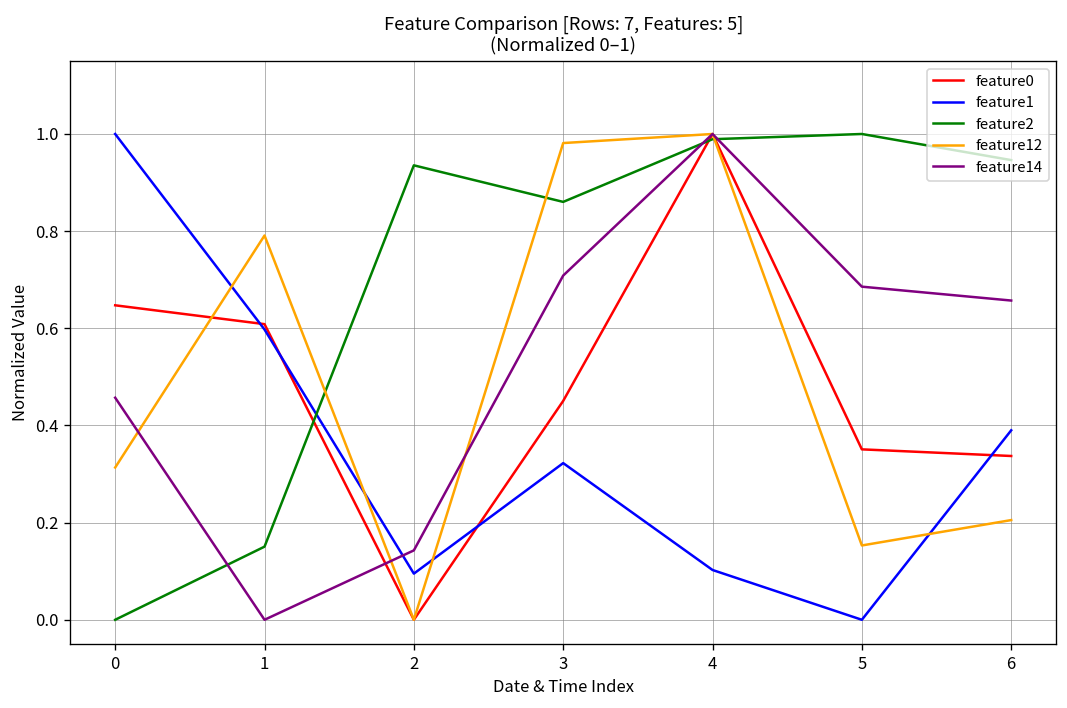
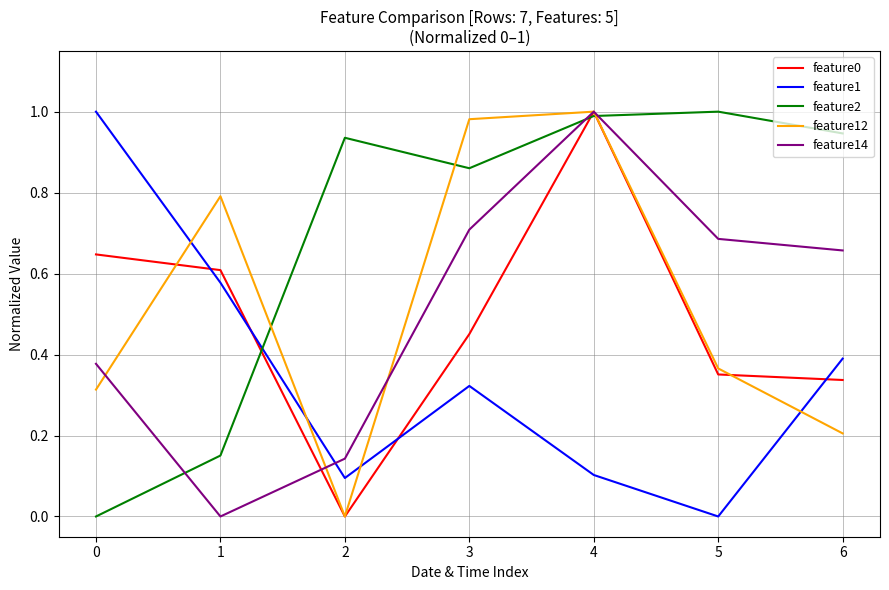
feature14, 0: 0.46 -> 0.38
feature1, 1: 0.60 -> 0.58
feature12, 5: 0.15 -> 0.37
